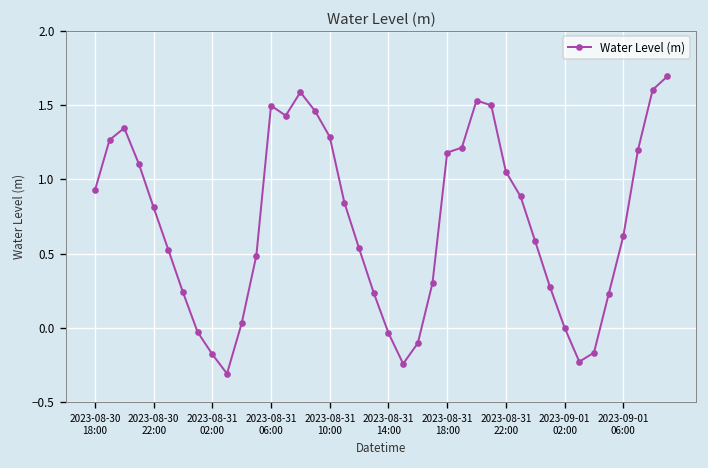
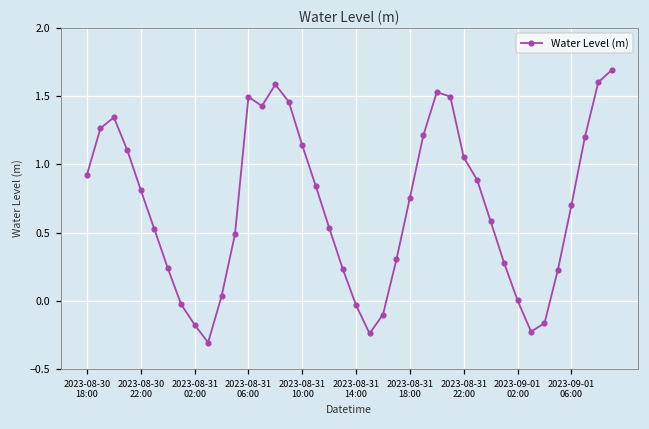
2023-08-31 10:00: 1.29 -> 1.14
2023-08-31 18:00: 1.18 -> 0.76
2023-09-01 06:00: 0.62 -> 0.70
